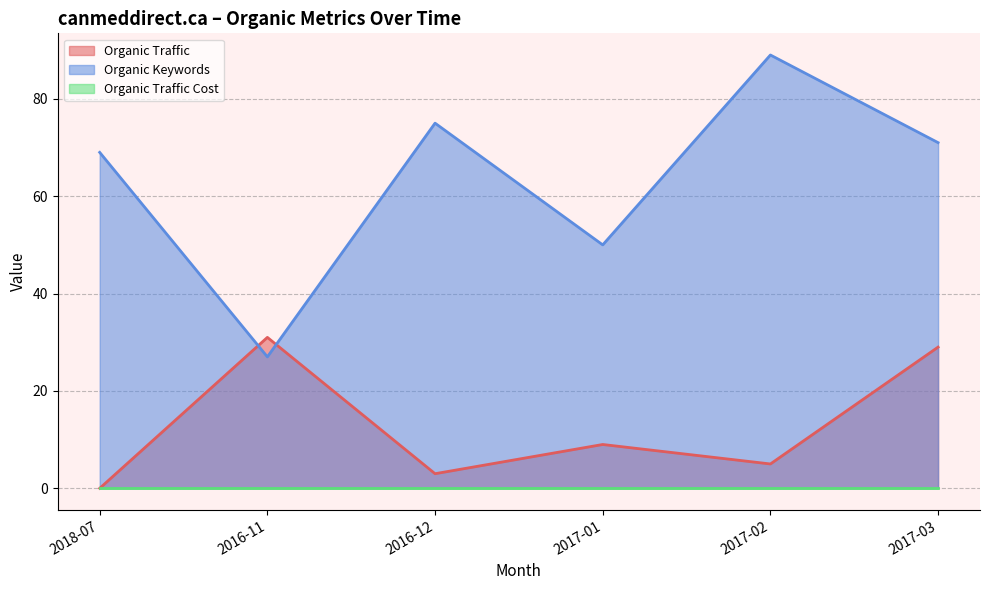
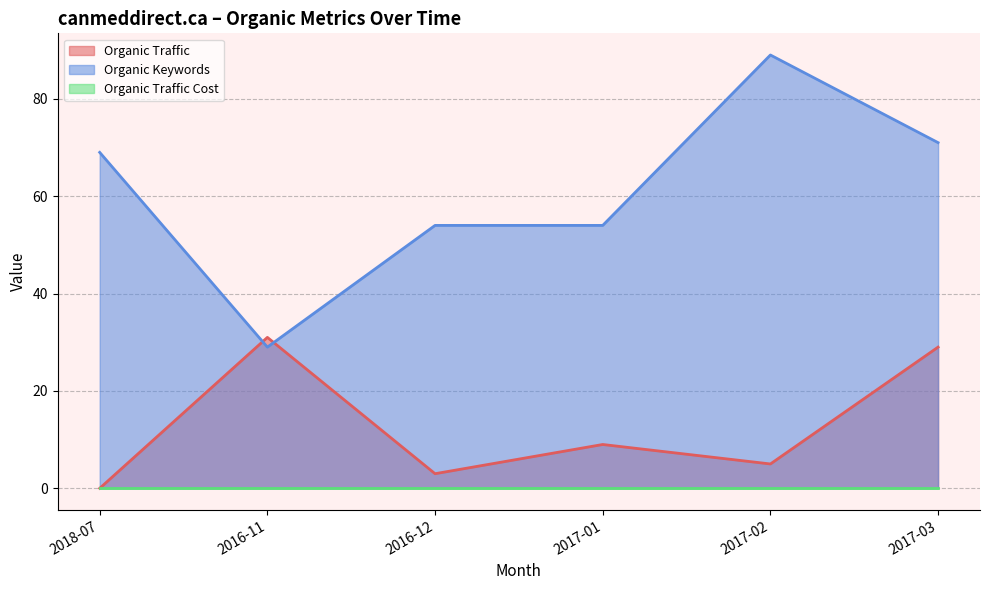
Organic Keywords, 2016-11: 27 -> 29
Organic Keywords, 2016-12: 75 -> 54
Organic Keywords, 2017-01: 50 -> 54
